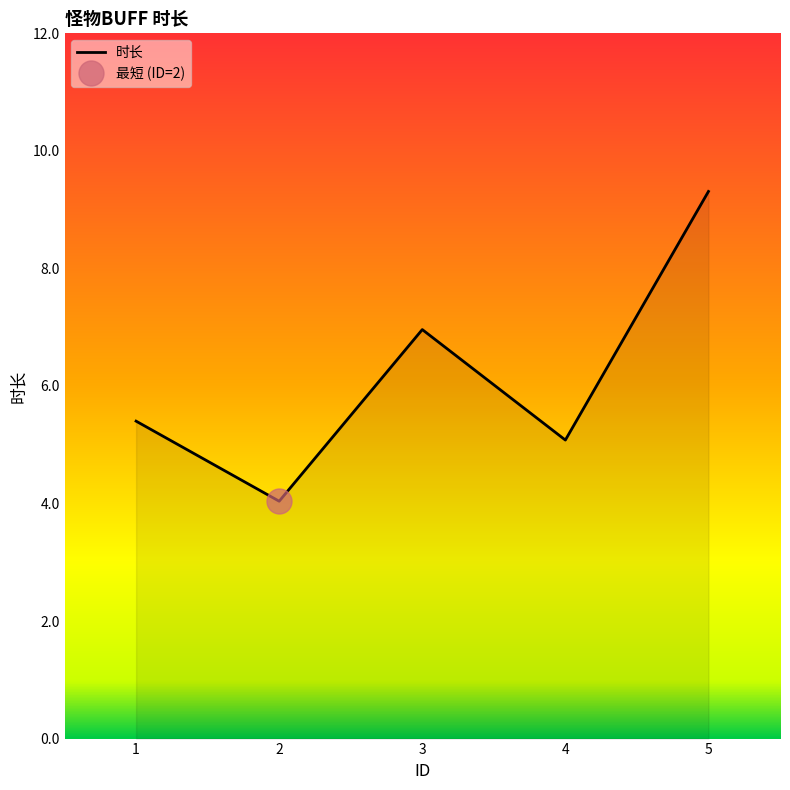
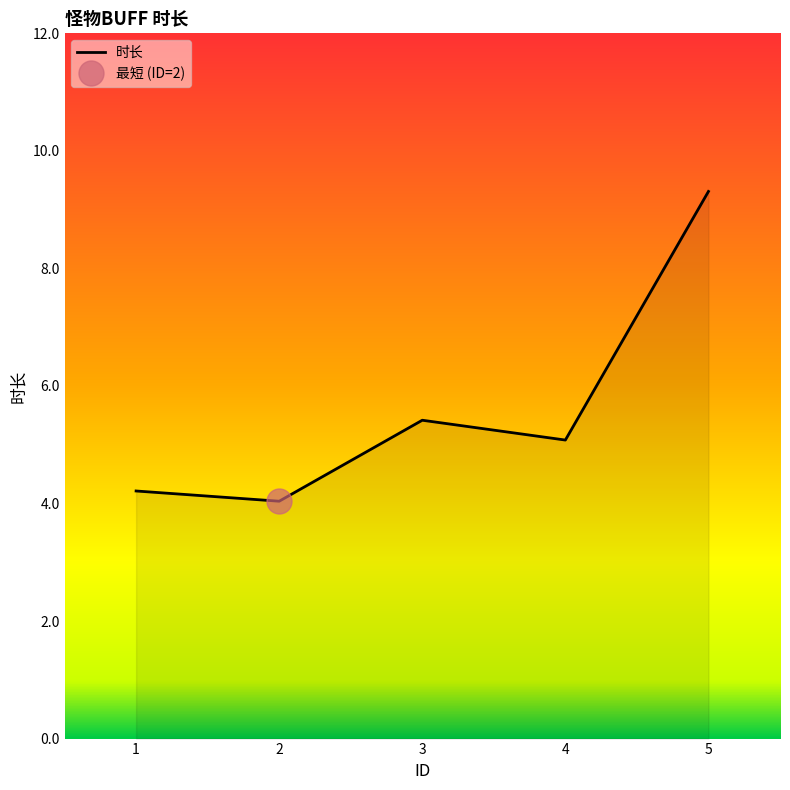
时长, 1: 5.4 -> 4.2
时长, 3: 7.0 -> 5.4
